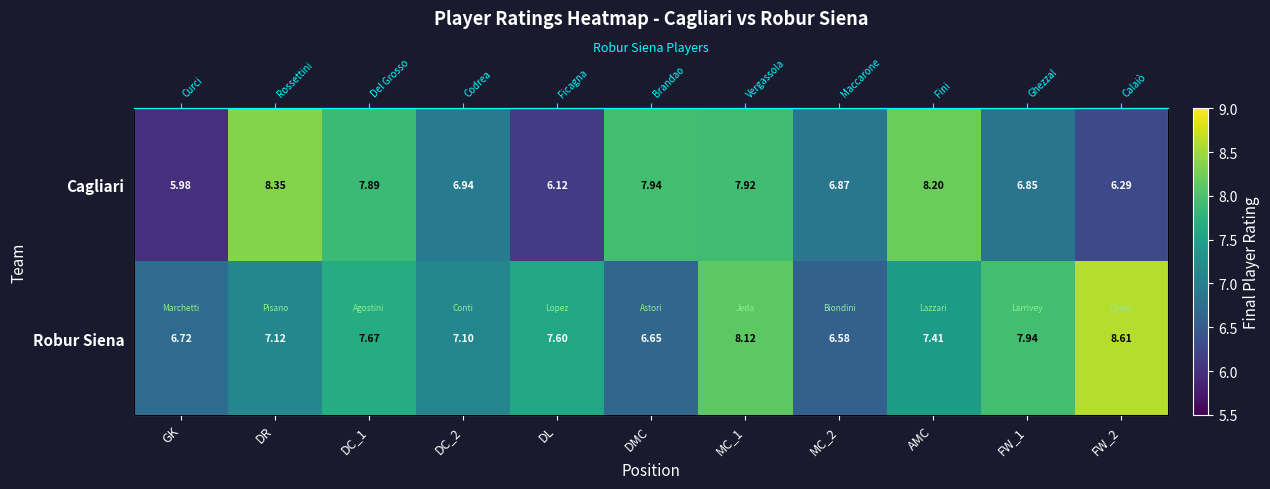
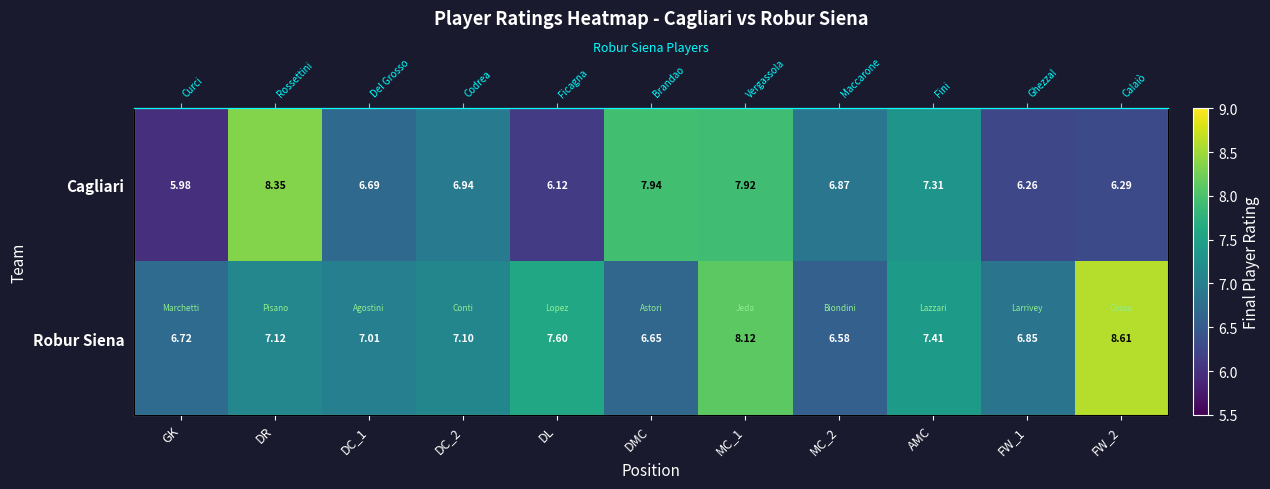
Cagliari, DC_1: 7.89 -> 6.69
Cagliari, AMC: 8.20 -> 7.31
Cagliari, FW_1: 6.85 -> 6.26
Robur Siena, DC_1: 7.67 -> 7.01
Robur Siena, FW_1: 7.94 -> 6.85
